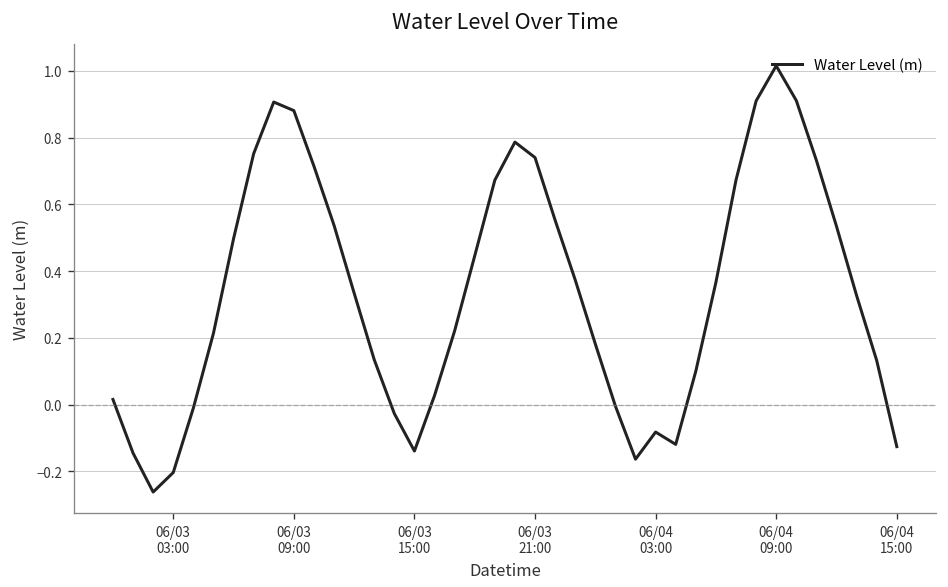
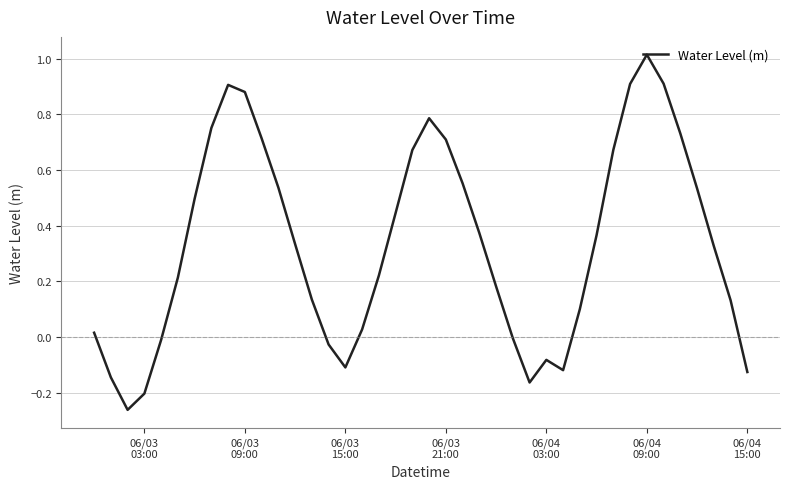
06/03 15:00: -0.14 -> -0.11
06/03 21:00: 0.74 -> 0.71
